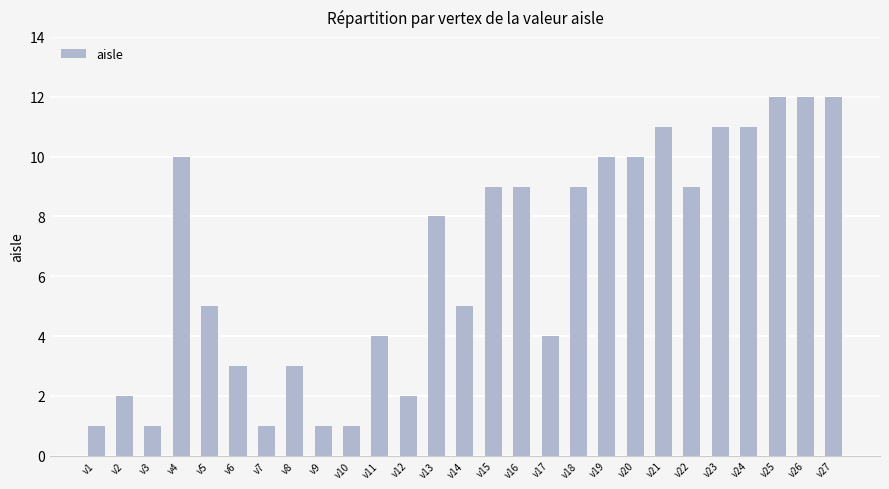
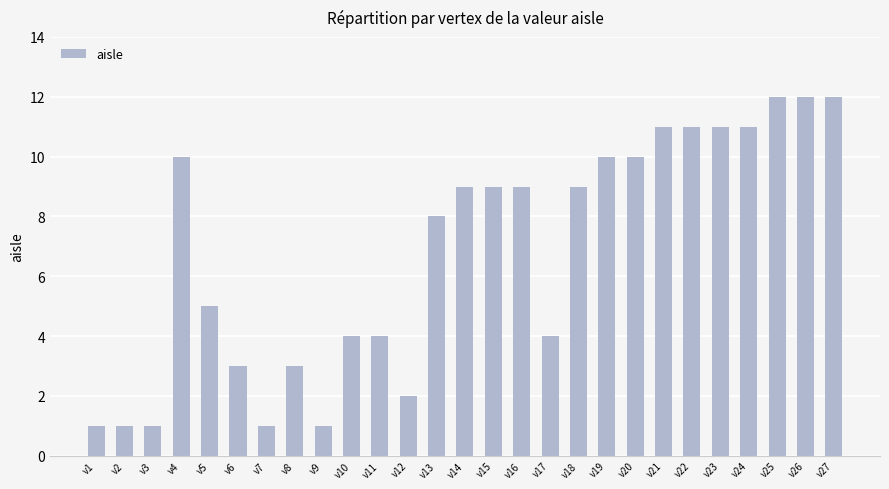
v2: 2 -> 1
v10: 1 -> 4
v14: 5 -> 9
v22: 9 -> 11
